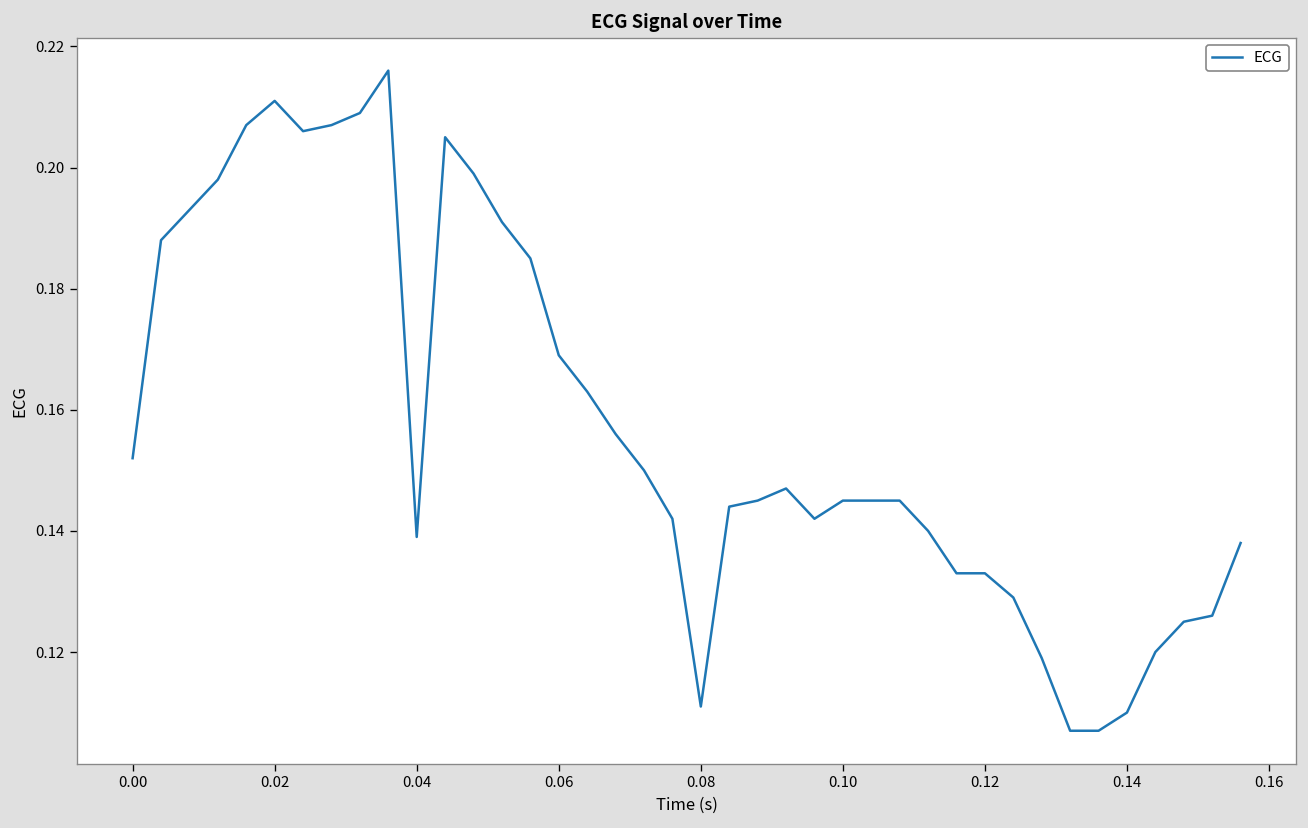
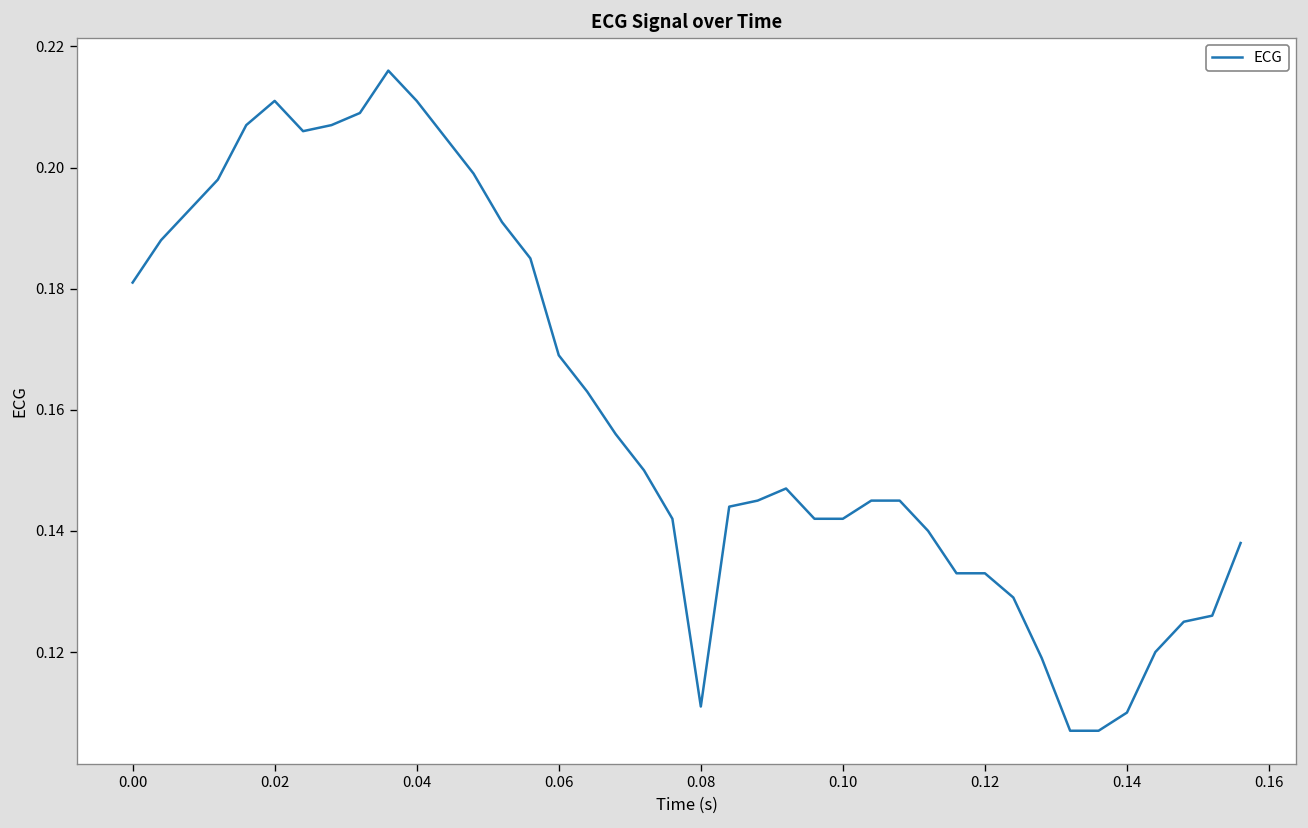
0.00: 0.152 -> 0.181
0.04: 0.139 -> 0.211
0.10: 0.145 -> 0.142
